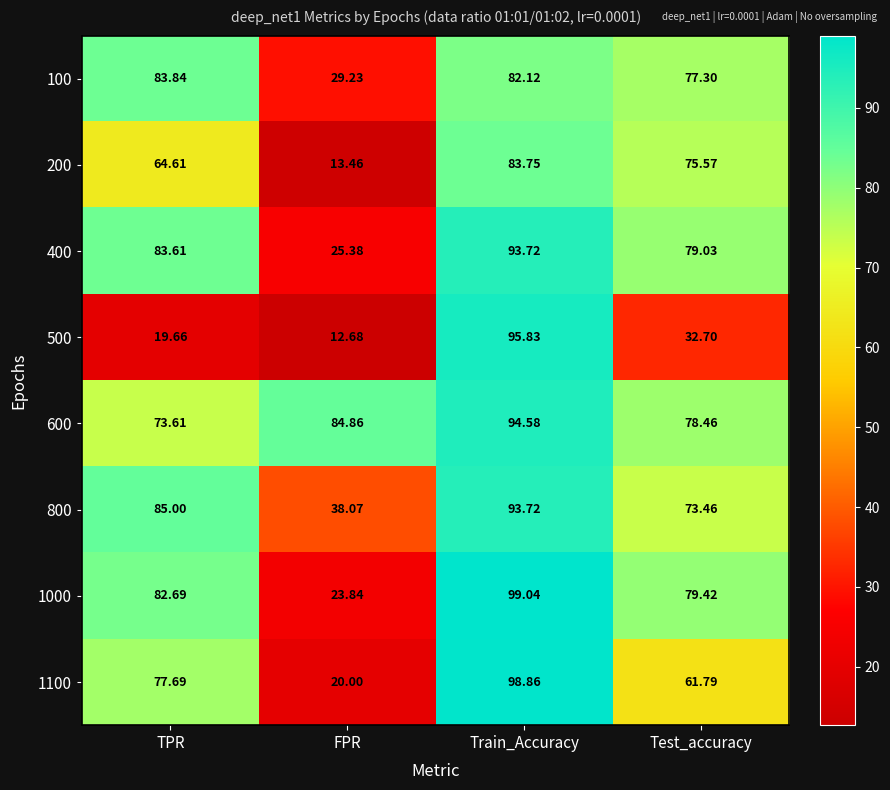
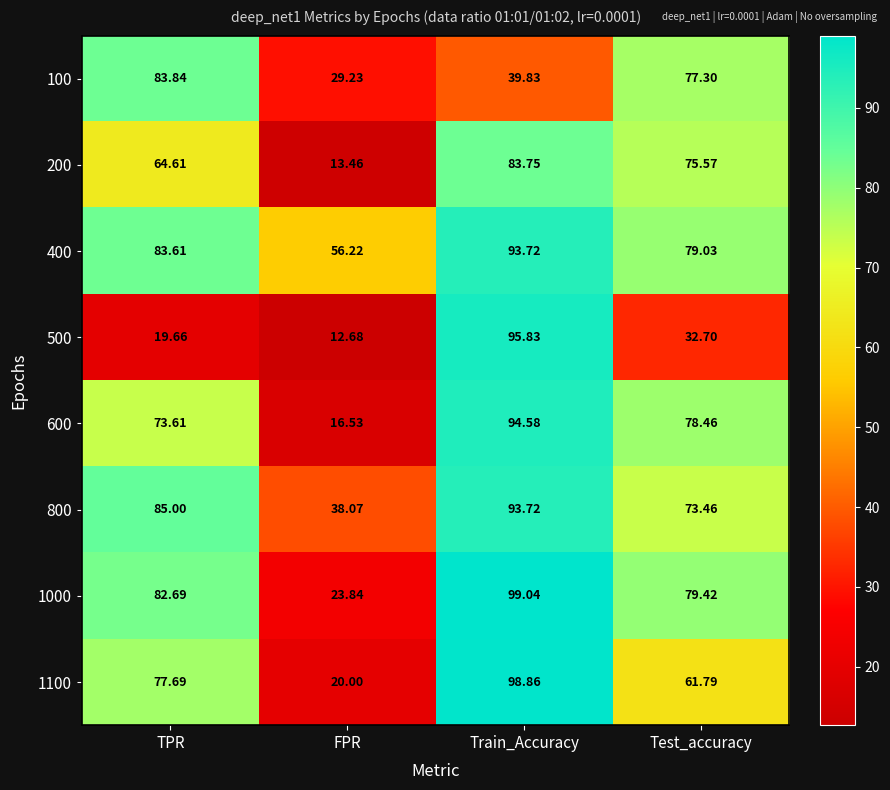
100, Train_Accuracy: 82.12 -> 39.83
400, FPR: 25.38 -> 56.22
600, FPR: 84.86 -> 16.53
